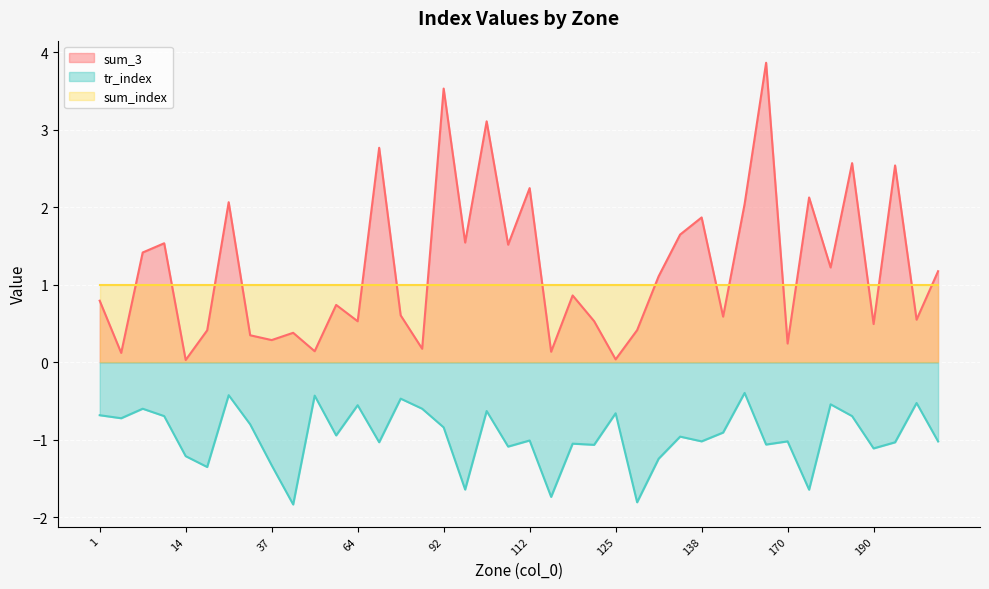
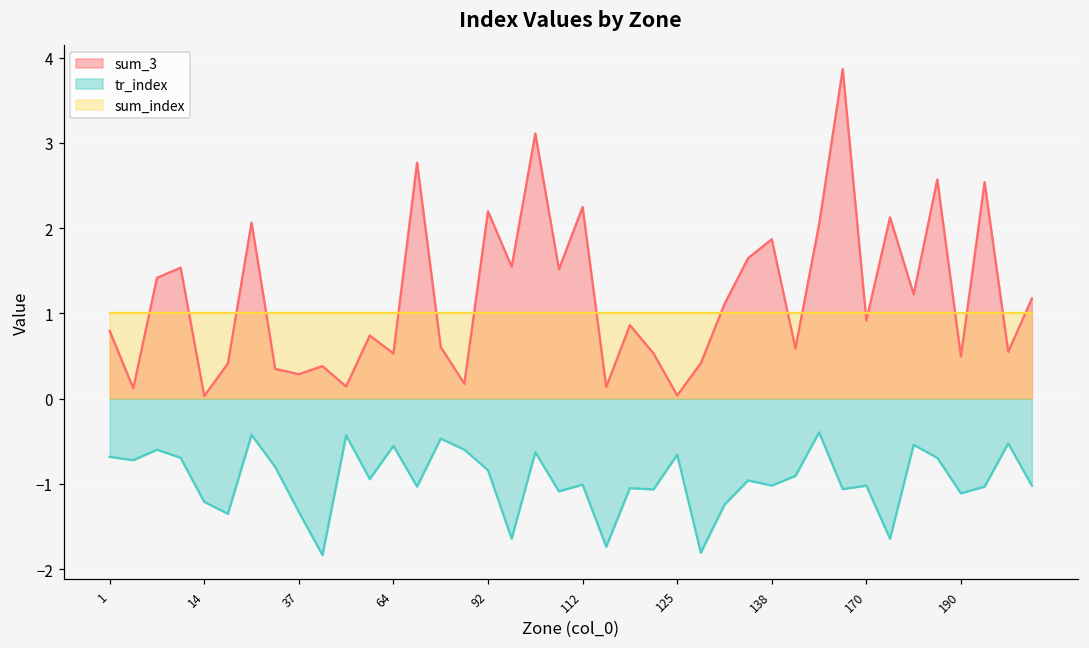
sum_3, 92: 3.5 -> 2.2
sum_3, 170: 0.2 -> 0.9
